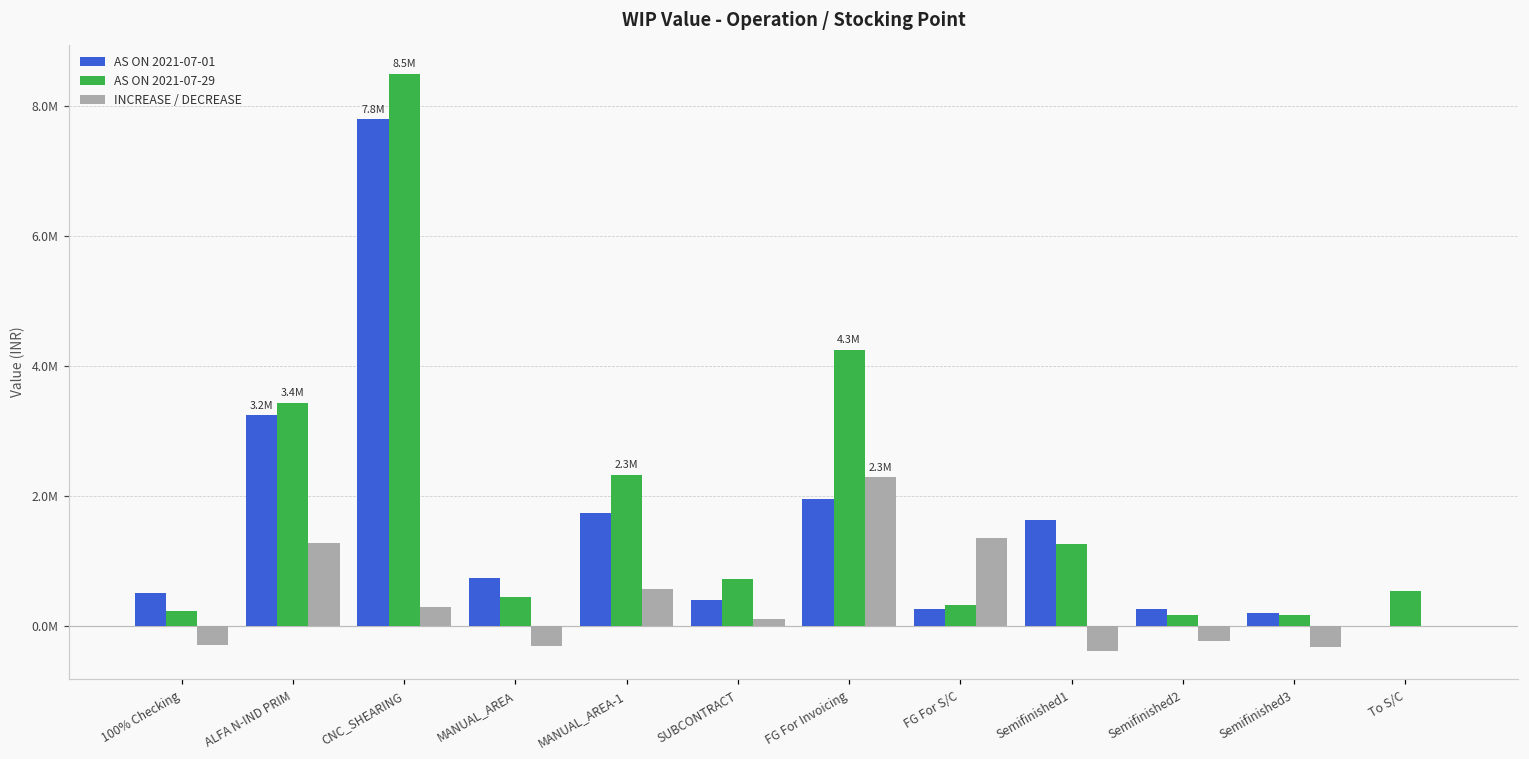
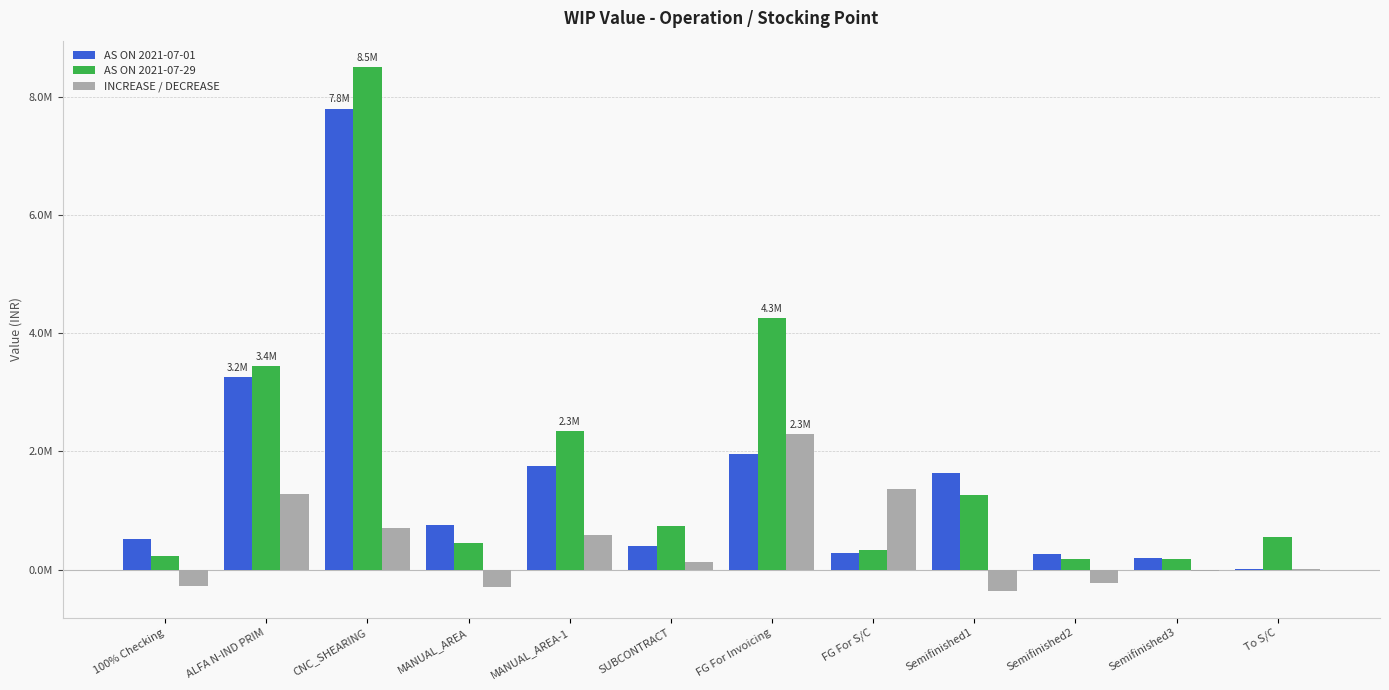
INCREASE / DECREASE, CNC_SHEARING: 300000 -> 700000
INCREASE / DECREASE, Semifinished3: -300000 -> 0
